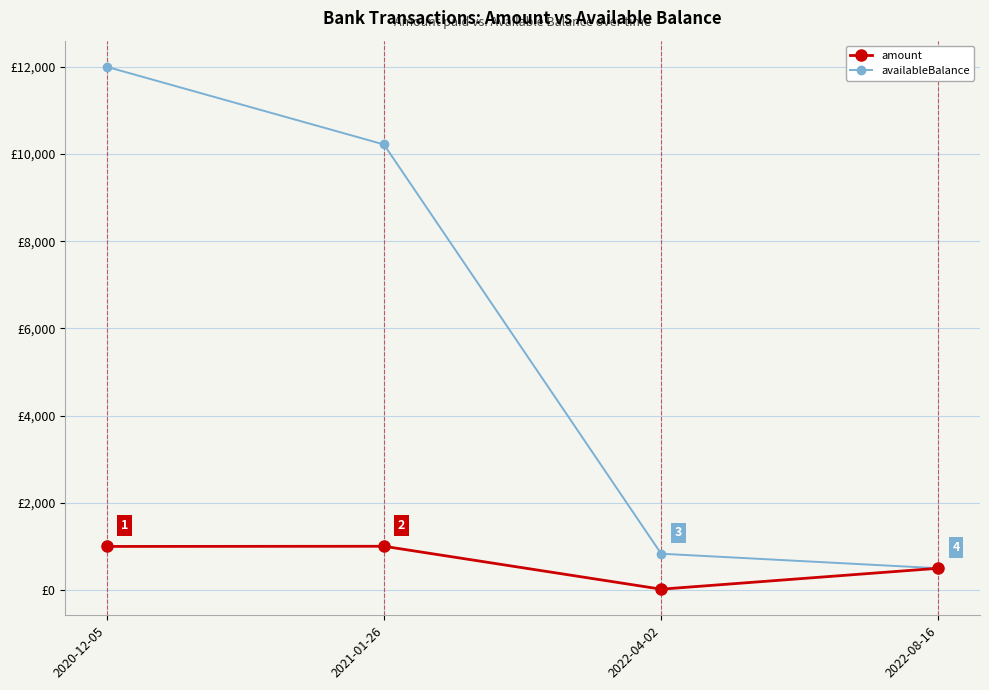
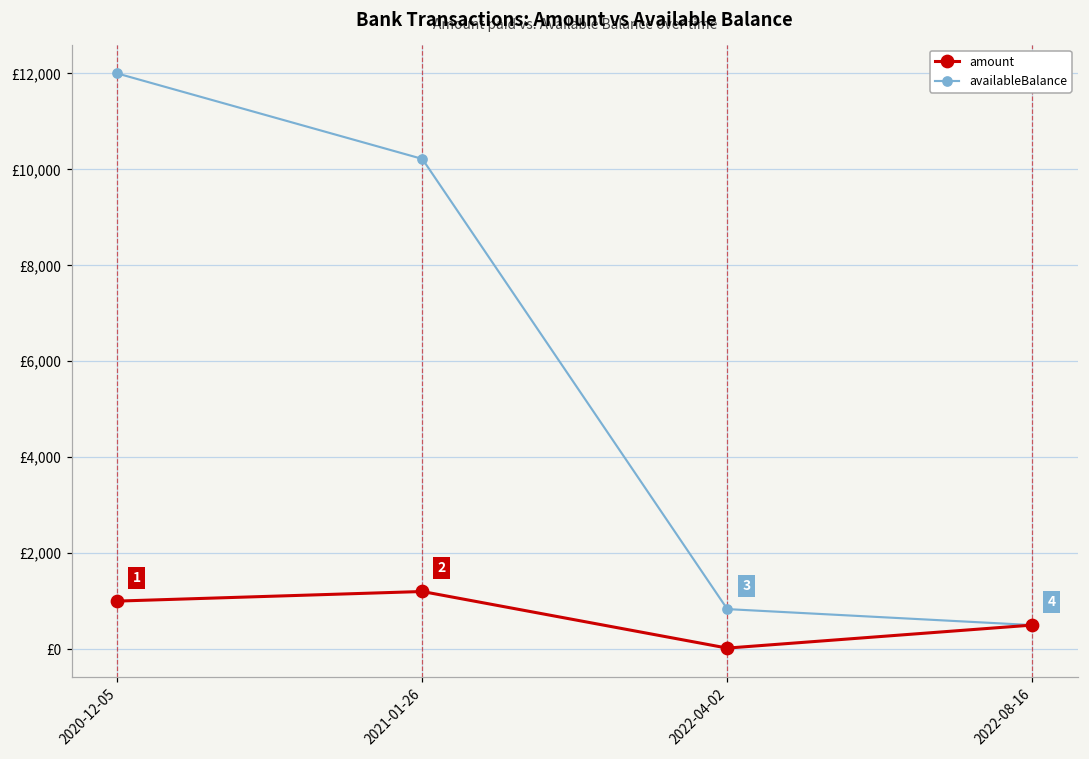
amount, 2021-01-26: £1,000 -> £1,200
